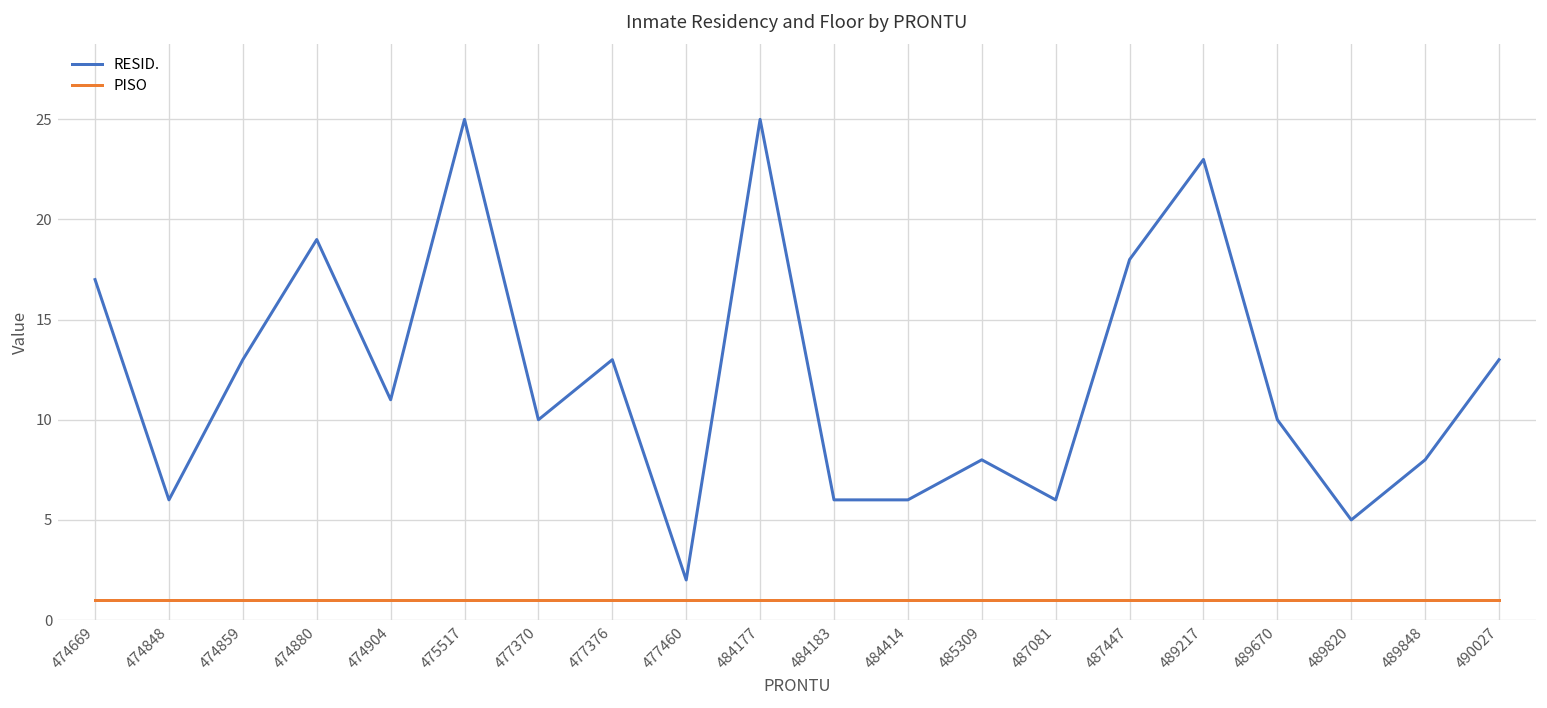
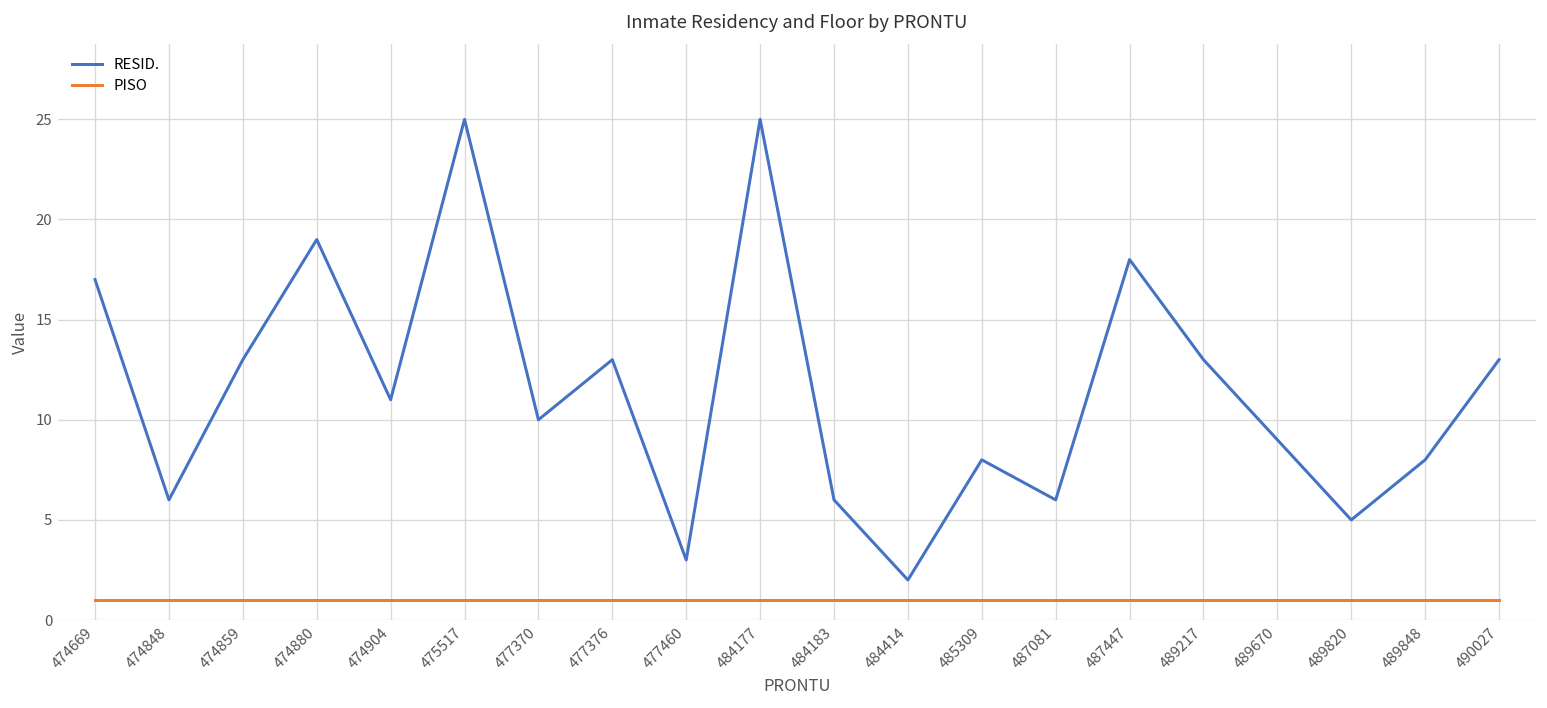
RESID., 477460: 2 -> 3
RESID., 484414: 6 -> 2
RESID., 489217: 23 -> 13
RESID., 489670: 10 -> 9
